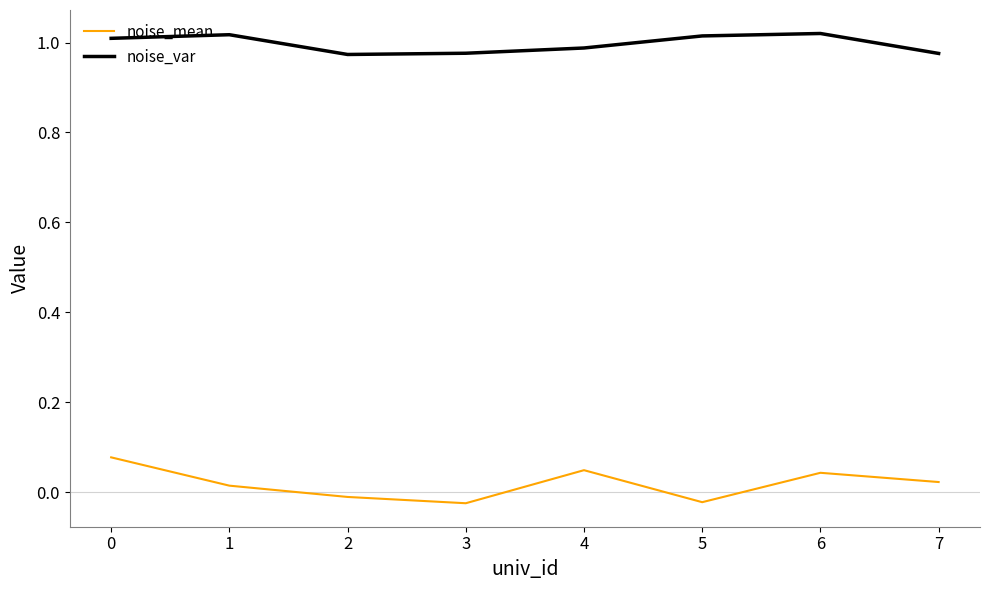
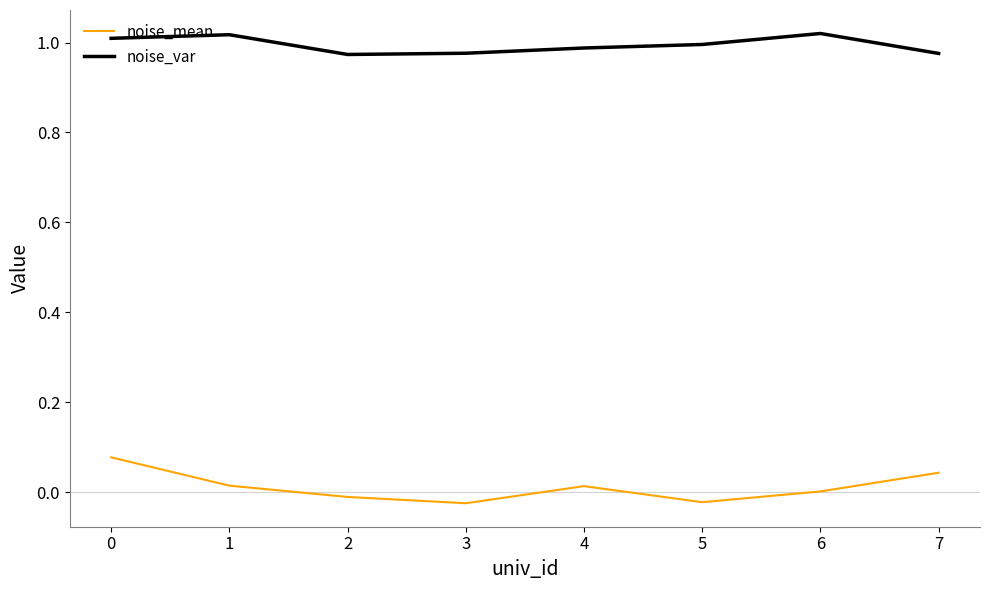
noise_mean, 4: 0.05 -> 0.01
noise_var, 5: 1.01 -> 1.00
noise_mean, 6: 0.04 -> 0.00
noise_mean, 7: 0.02 -> 0.04
